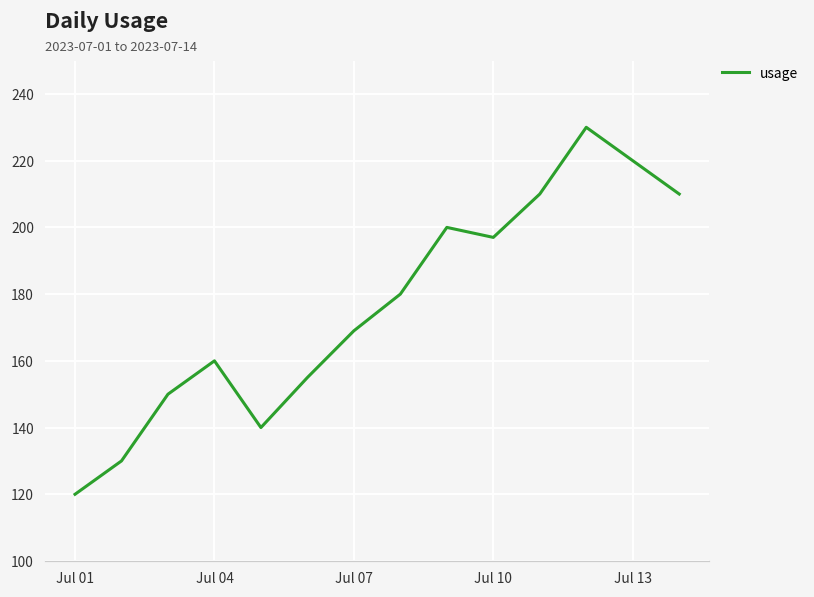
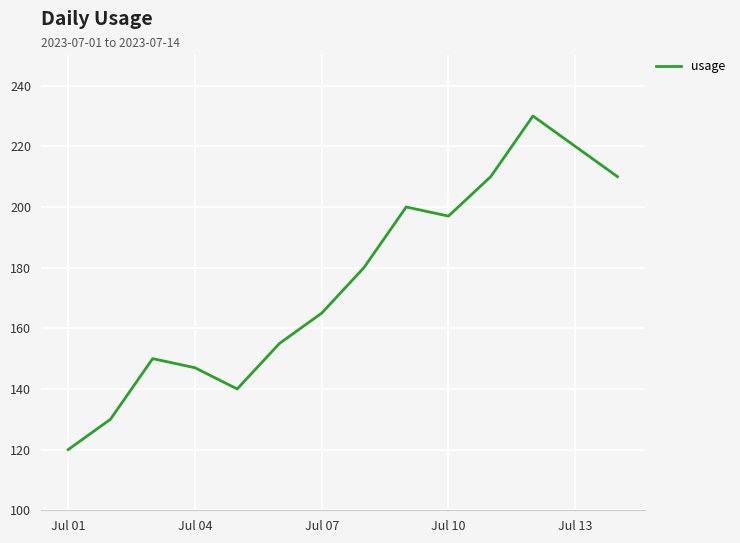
Jul 04: 160 -> 147
Jul 07: 169 -> 165
